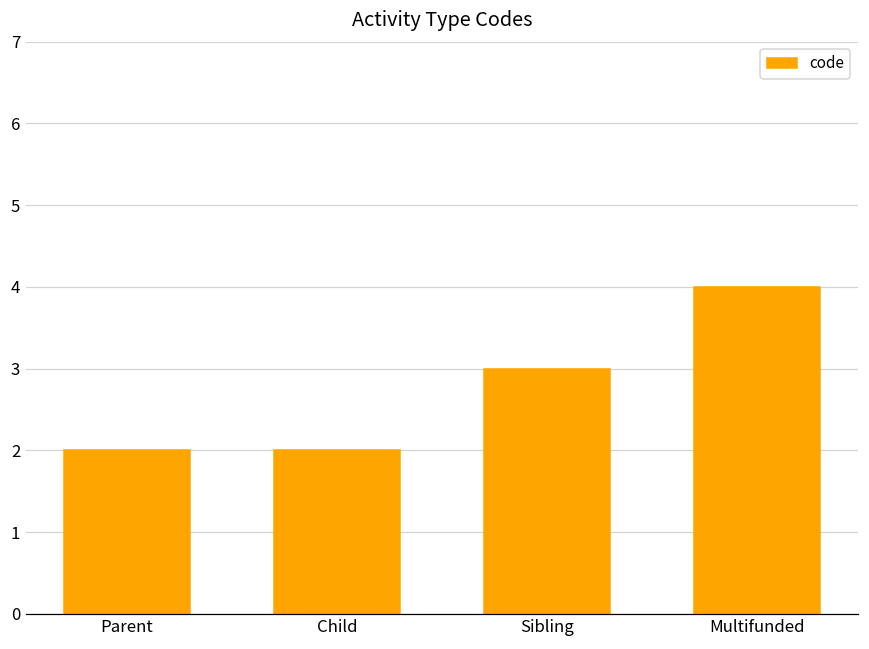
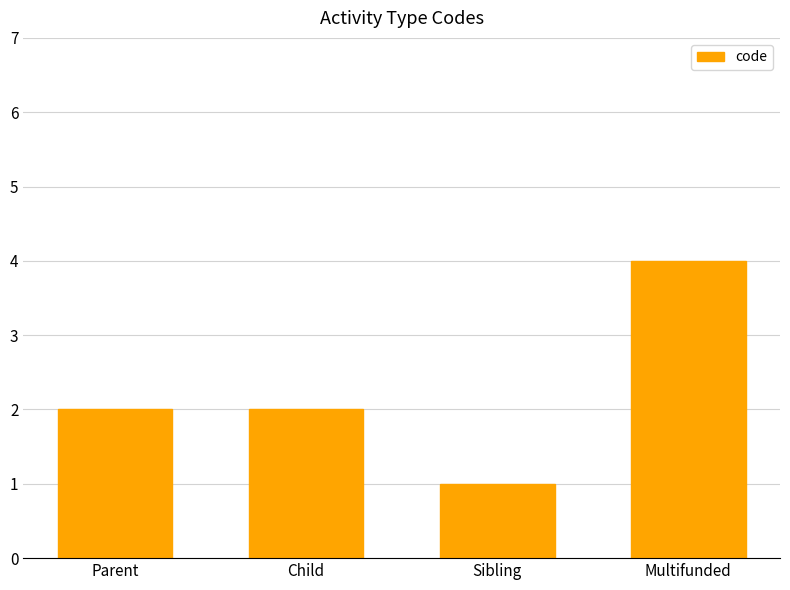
Sibling: 3 -> 1
